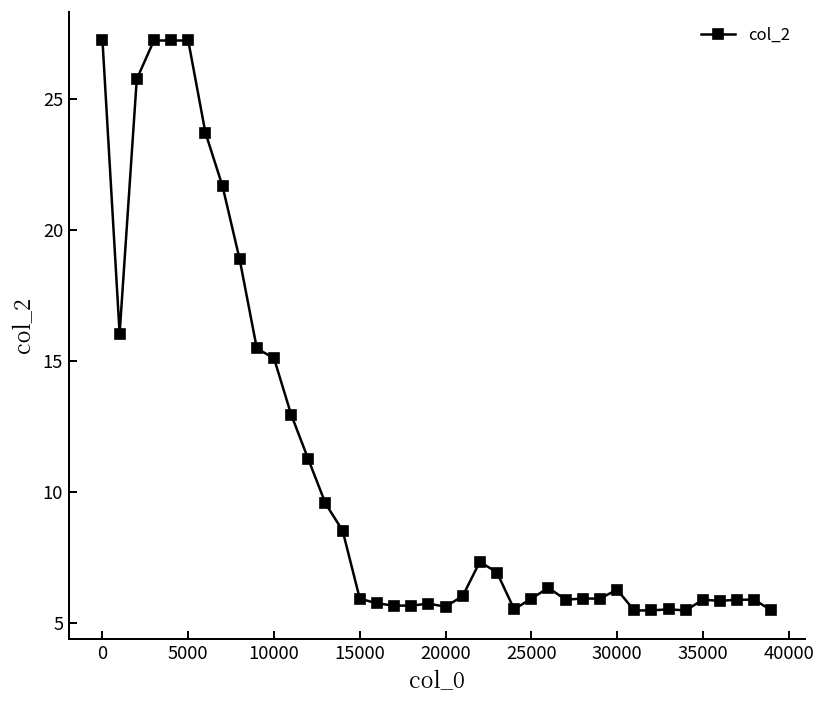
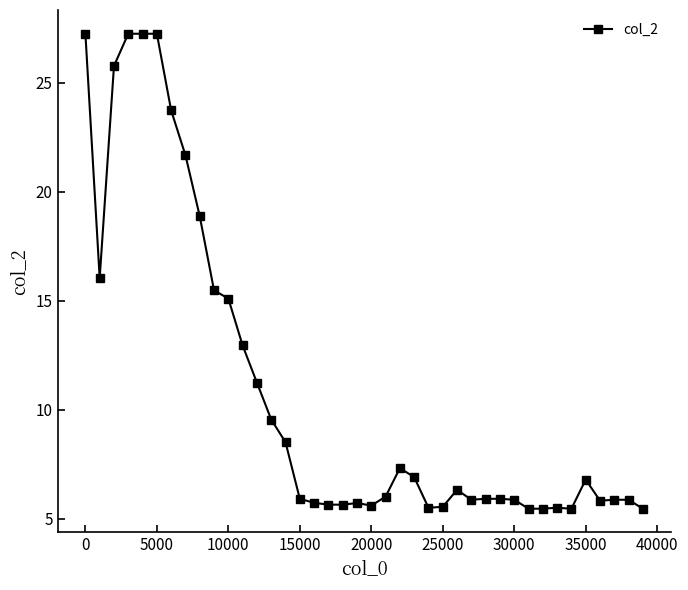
25000: 5.9 -> 5.5
30000: 6.3 -> 5.9
35000: 5.9 -> 6.8
